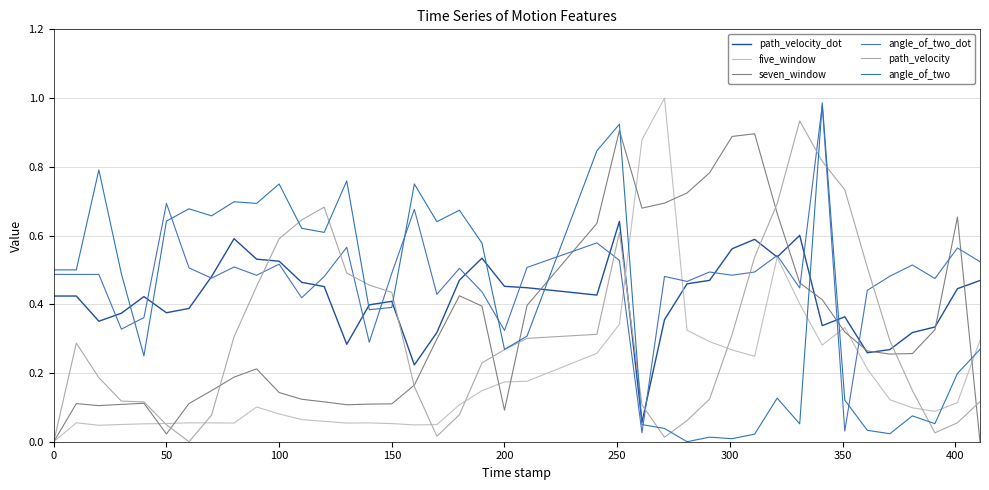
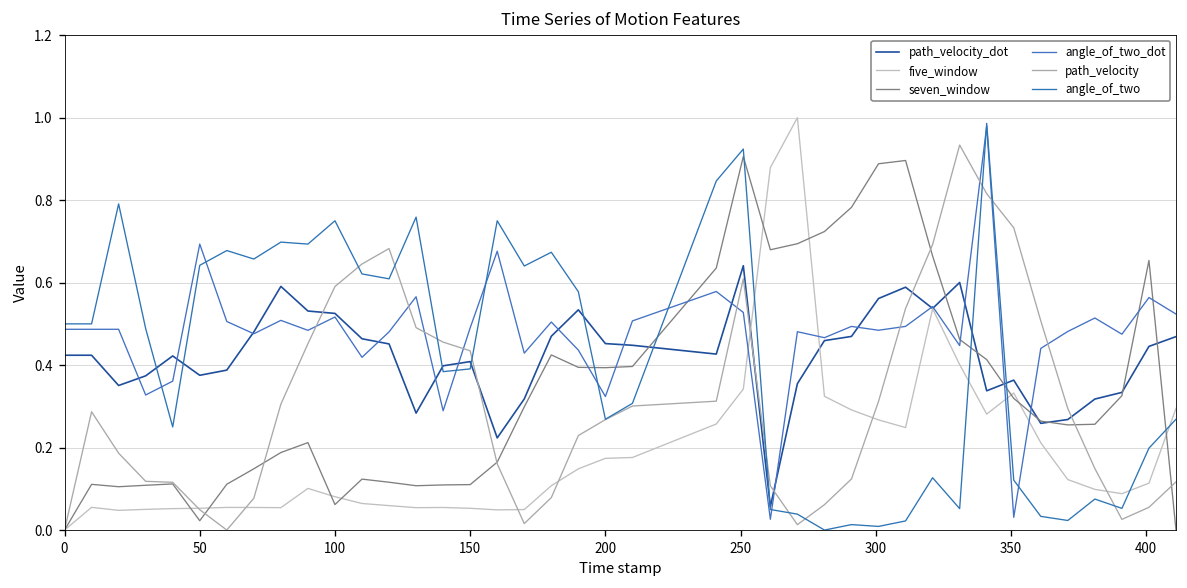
seven_window, 100: 0.14 -> 0.06
seven_window, 200: 0.09 -> 0.39
